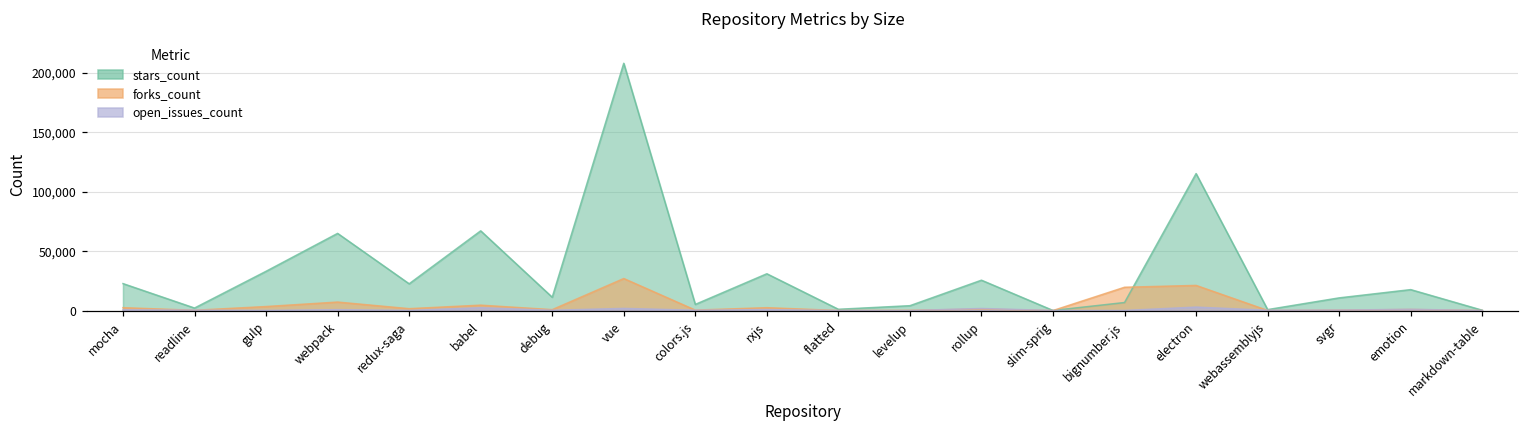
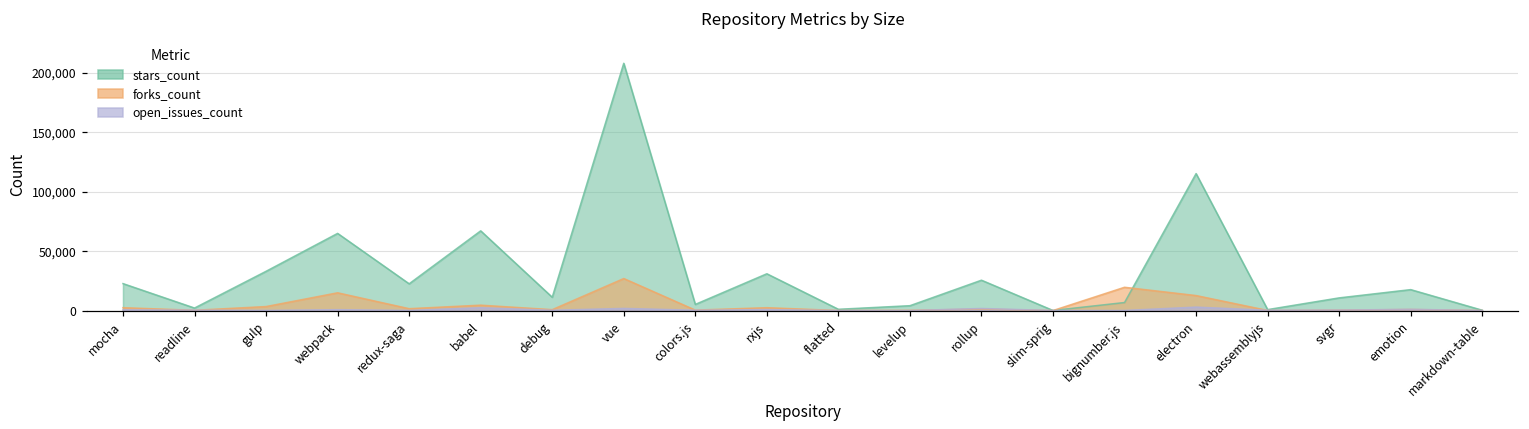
forks_count, webpack: 7,000 -> 15,000
forks_count, electron: 21,000 -> 13,000
